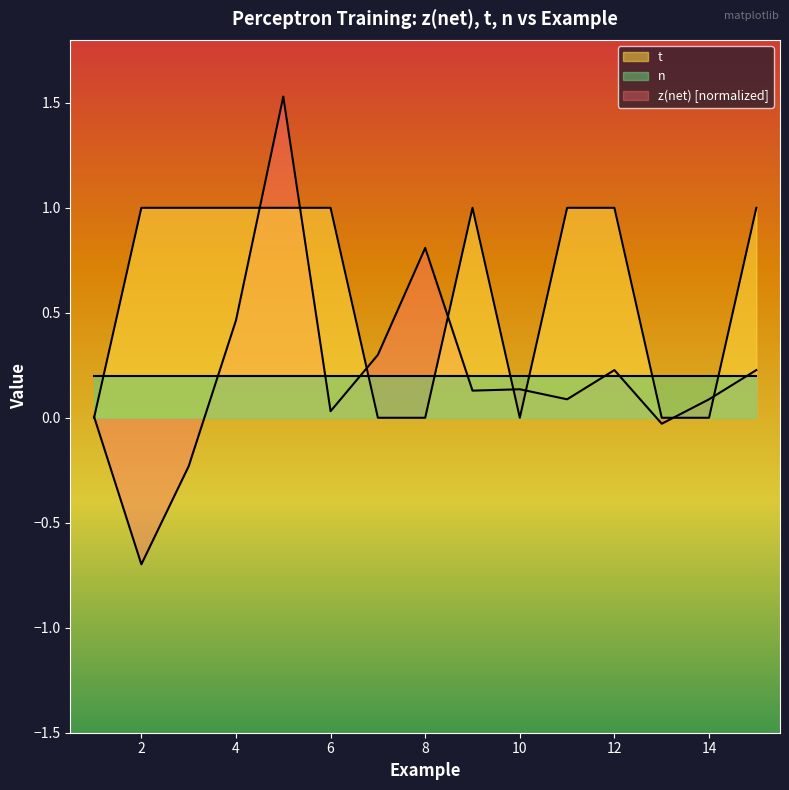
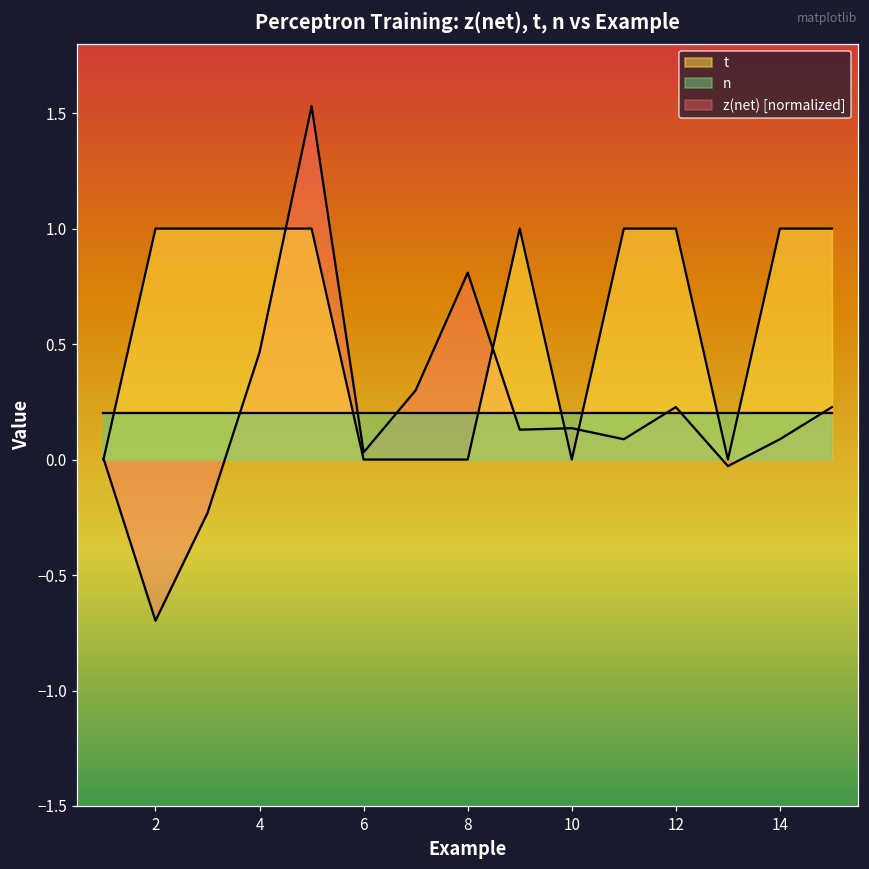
t, 6: 1 -> 0
t, 14: 0 -> 1
